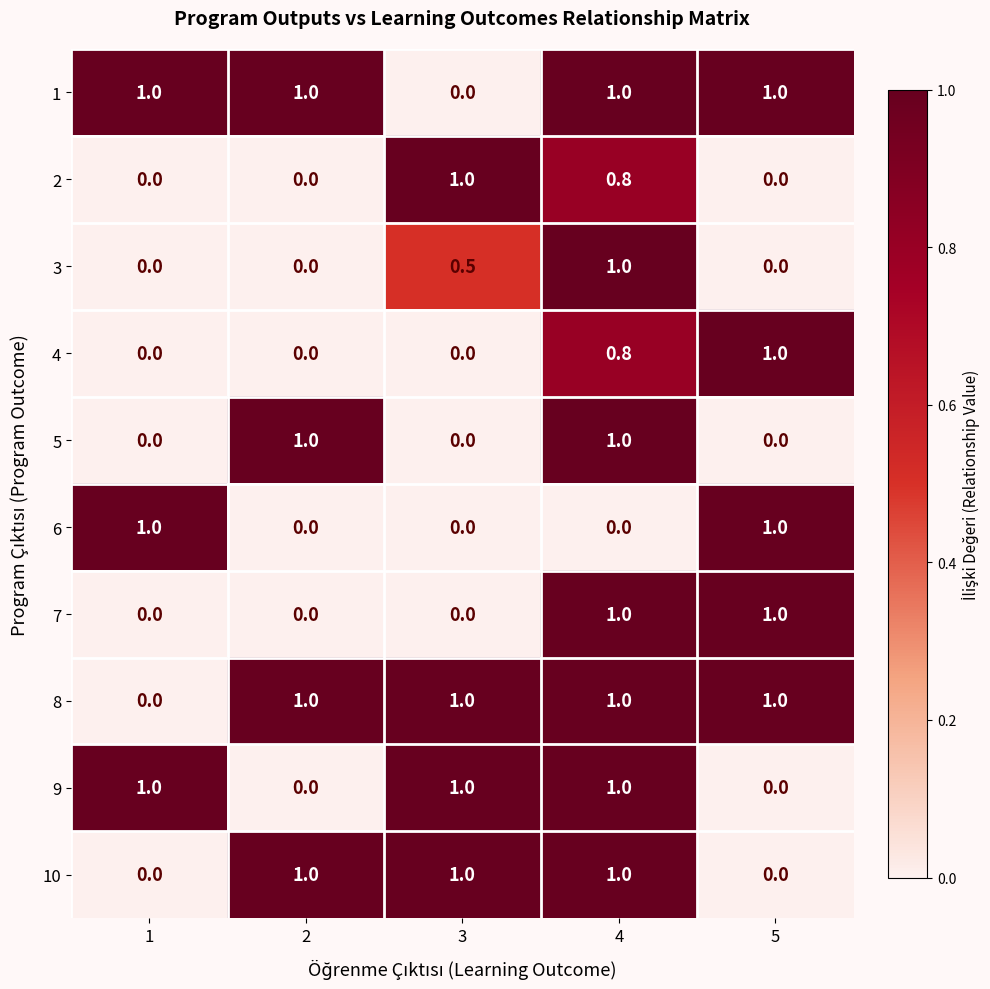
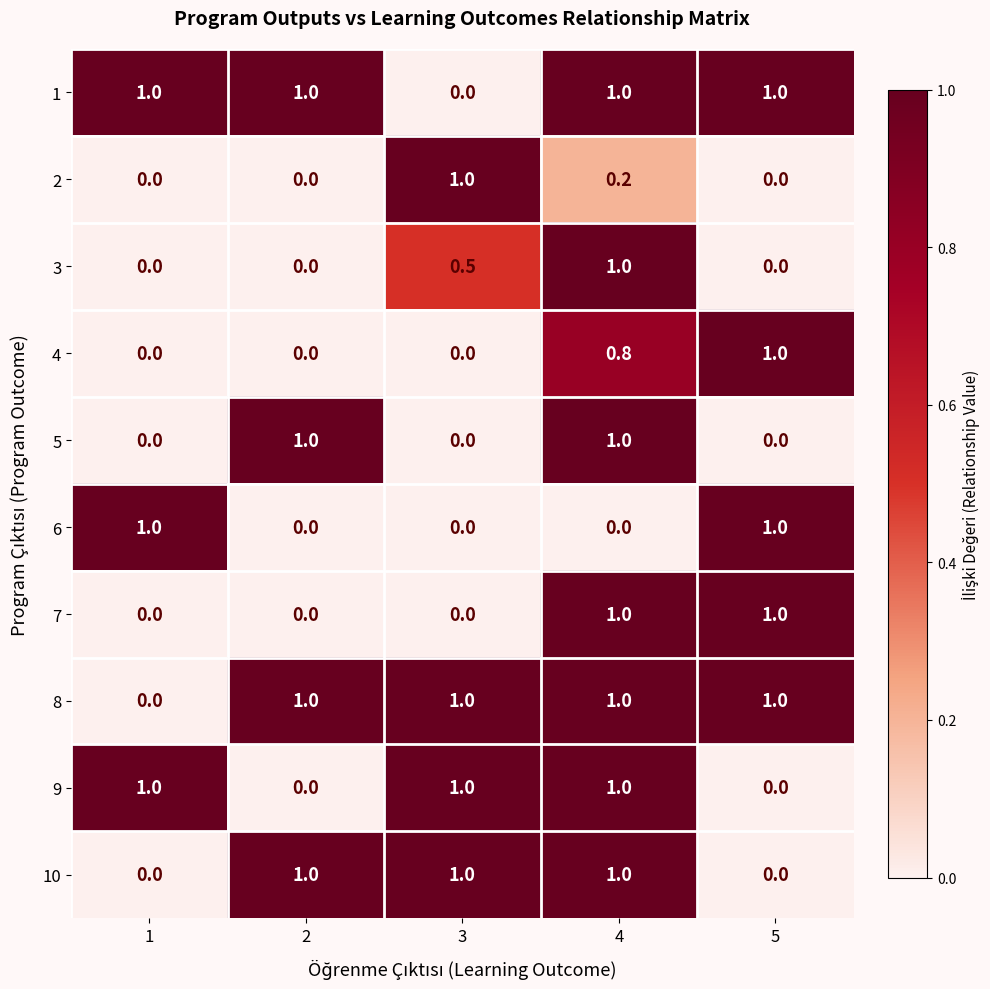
2, 4: 0.8 -> 0.2
